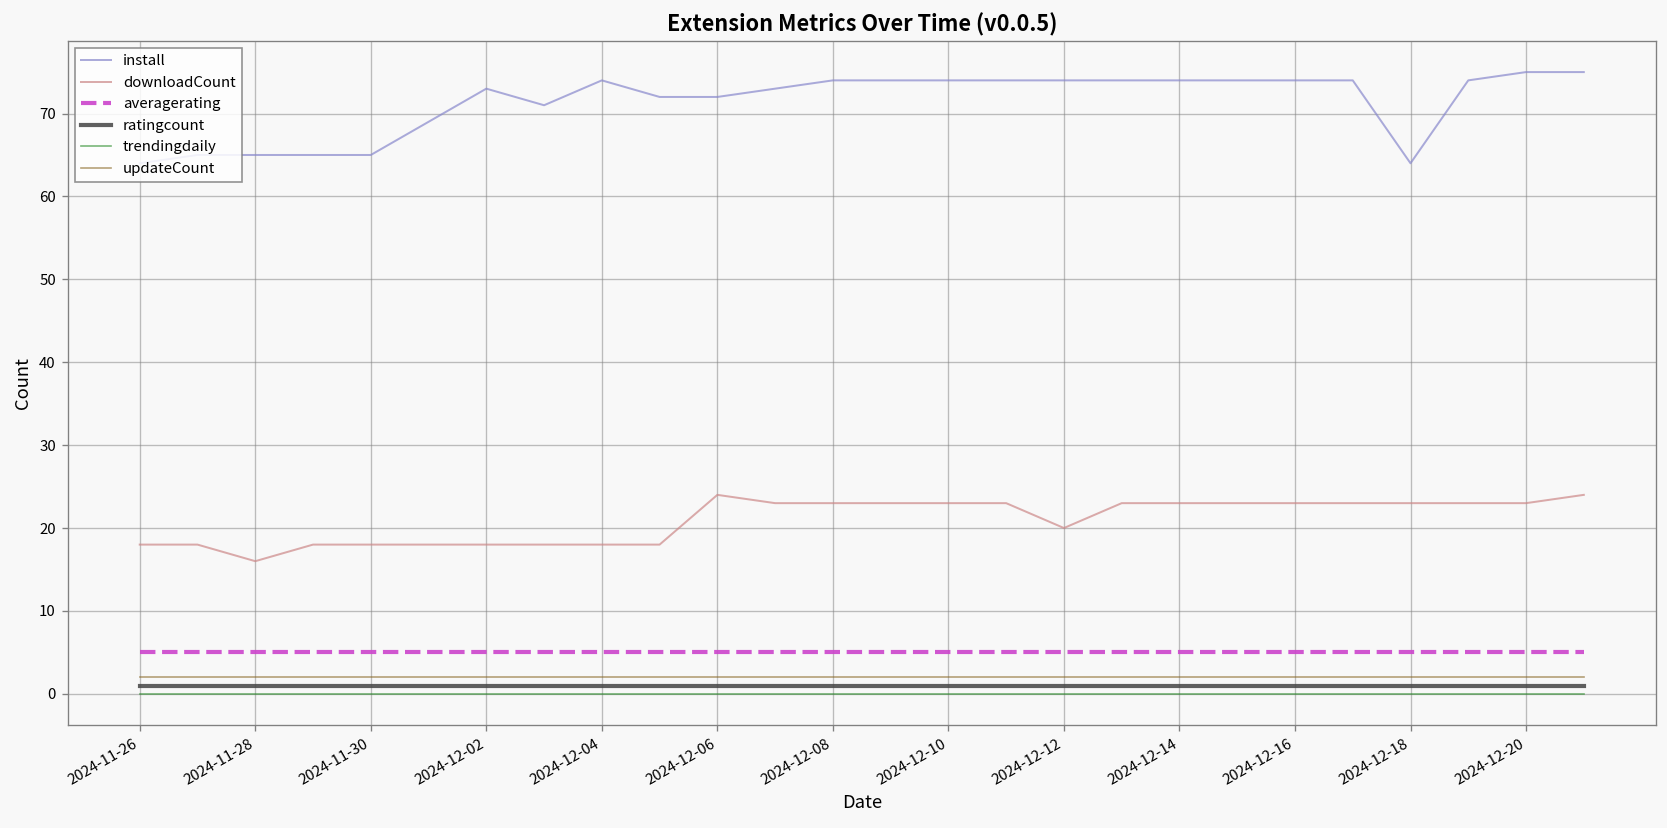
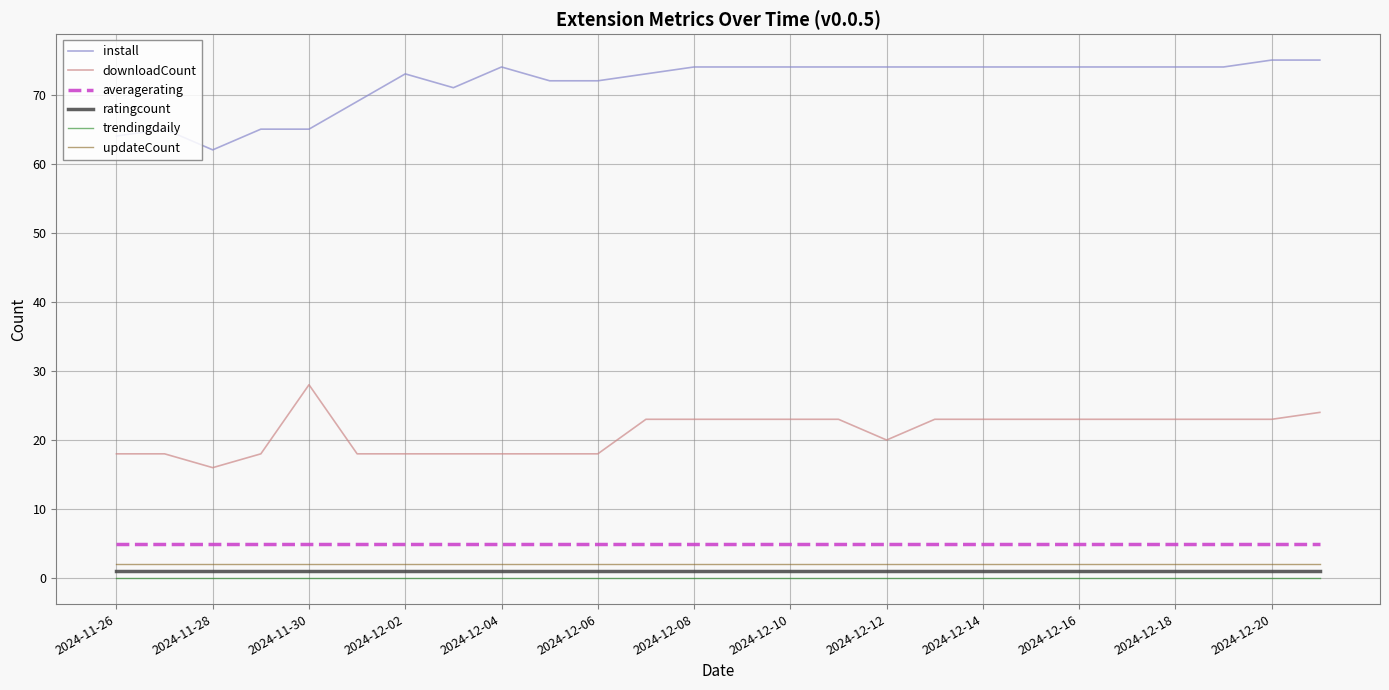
install, 2024-11-28: 65 -> 62
downloadCount, 2024-11-30: 18 -> 28
downloadCount, 2024-12-06: 24 -> 18
install, 2024-12-18: 64 -> 74
